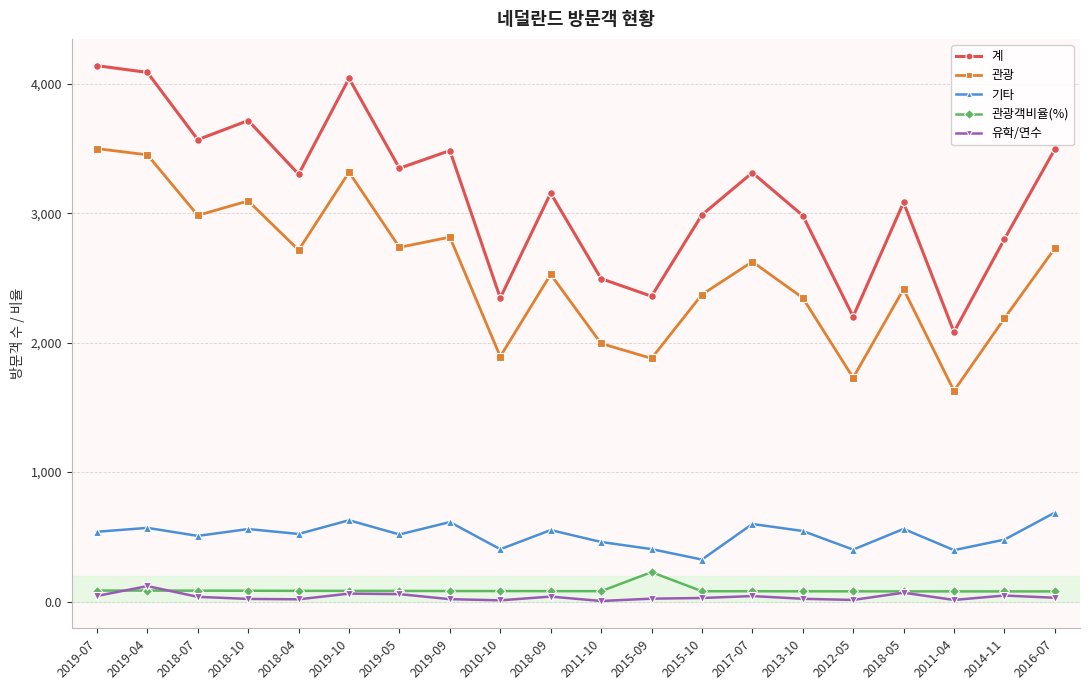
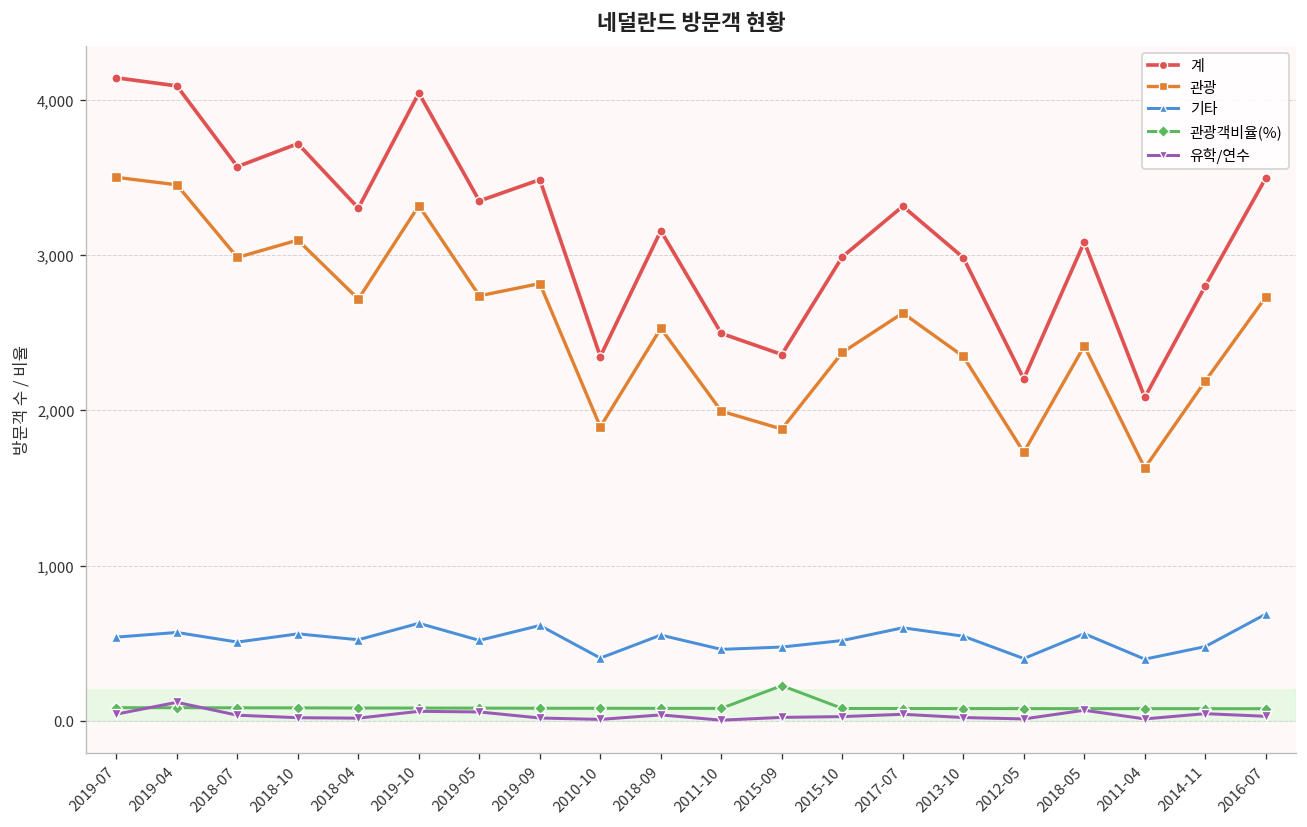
기타, 2015-09: 410 -> 480
기타, 2015-10: 320 -> 520
